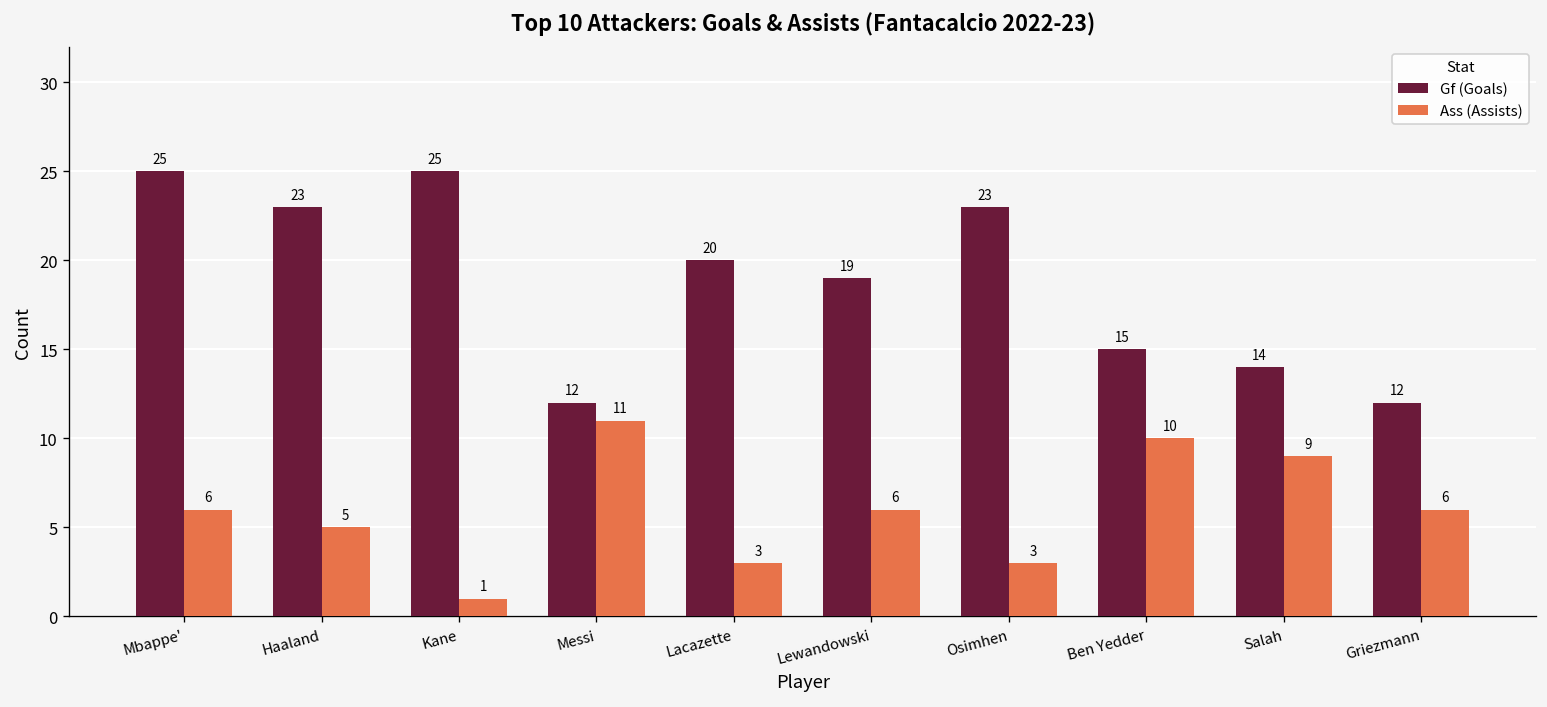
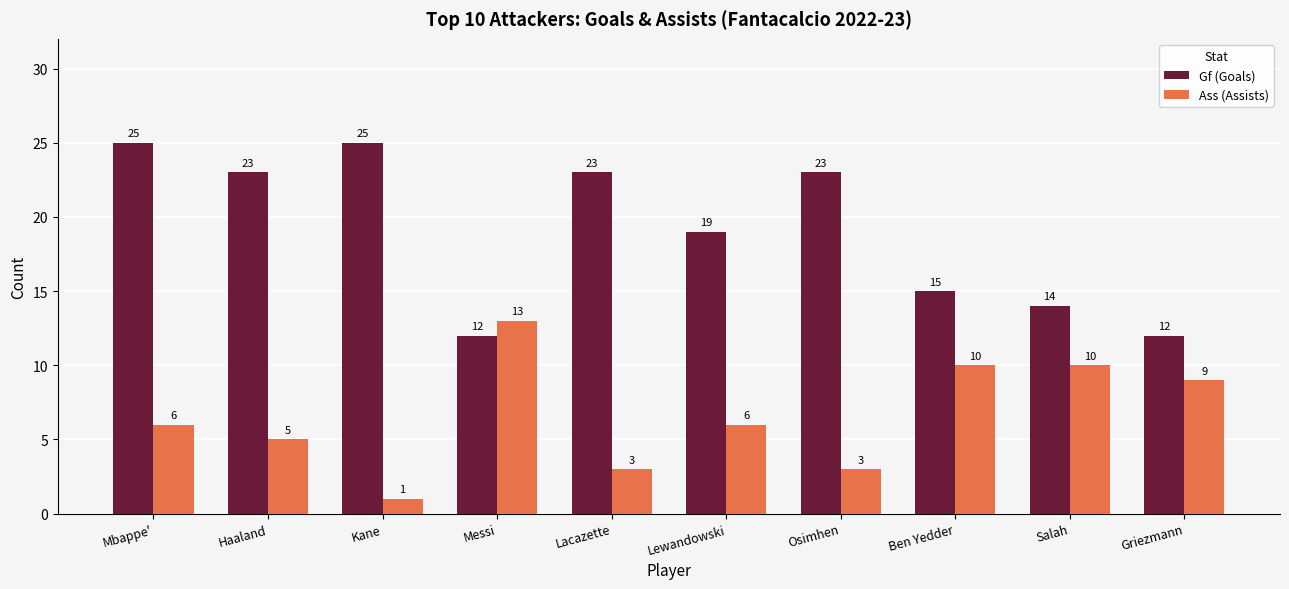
Ass (Assists), Messi: 11 -> 13
Gf (Goals), Lacazette: 20 -> 23
Ass (Assists), Salah: 9 -> 10
Ass (Assists), Griezmann: 6 -> 9
